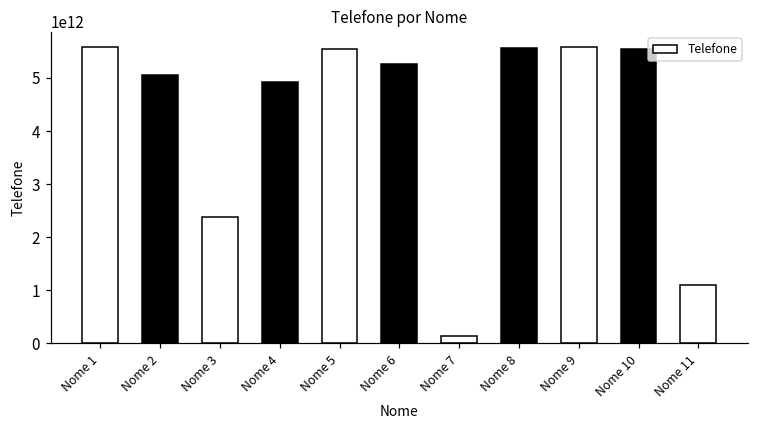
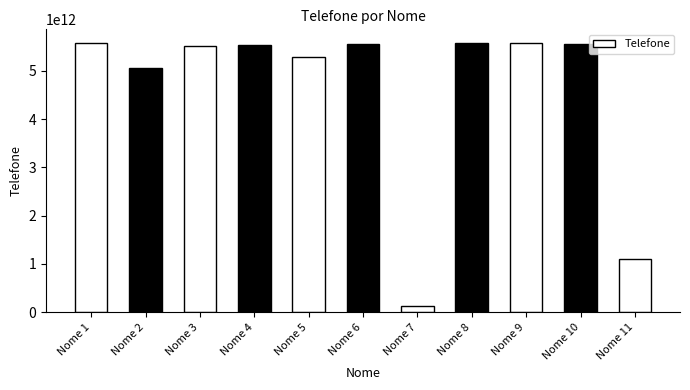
Nome 3: 2400000000000 -> 5500000000000
Nome 4: 4900000000000 -> 5500000000000
Nome 5: 5500000000000 -> 5300000000000
Nome 6: 5300000000000 -> 5600000000000
